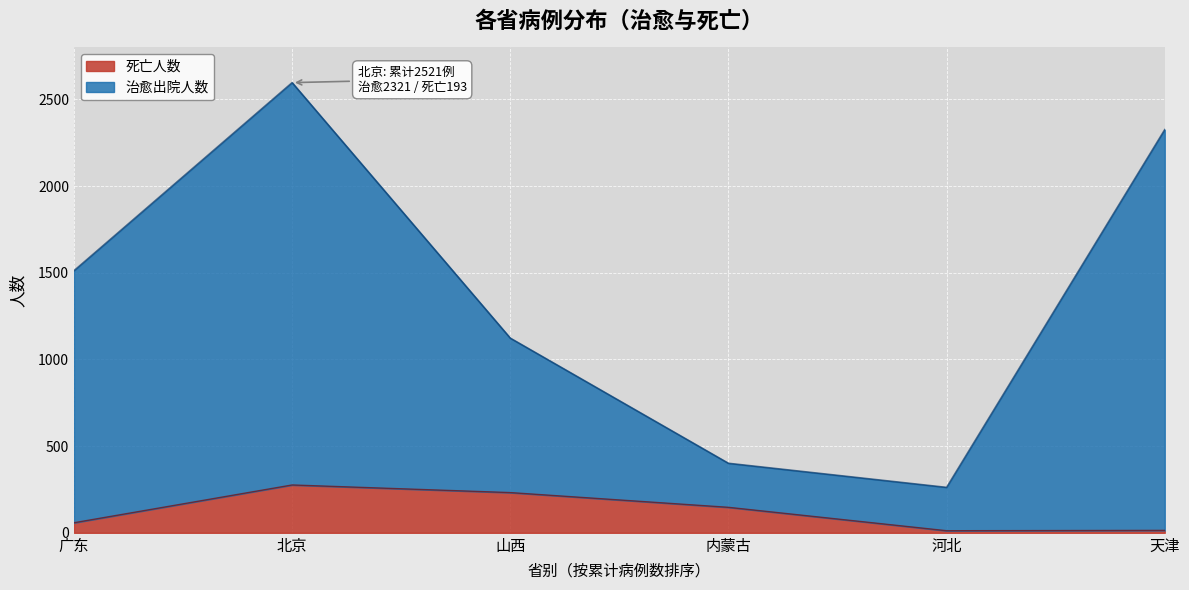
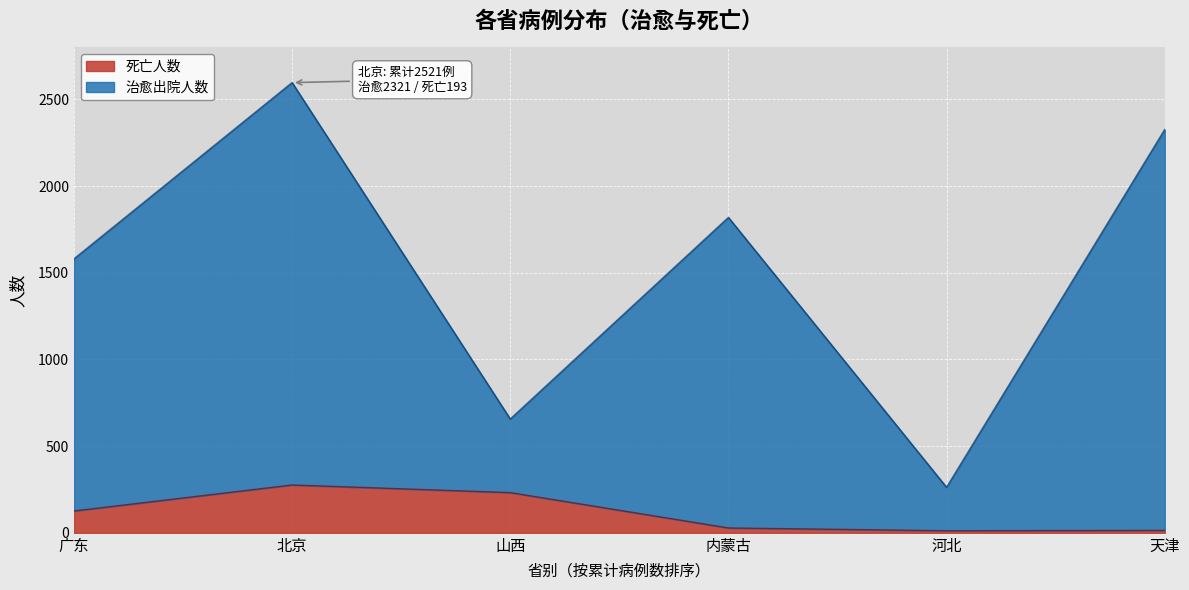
死亡人数, 广东: 60 -> 130
治愈出院人数, 山西: 890 -> 420
死亡人数, 内蒙古: 150 -> 30
治愈出院人数, 内蒙古: 250 -> 1790
